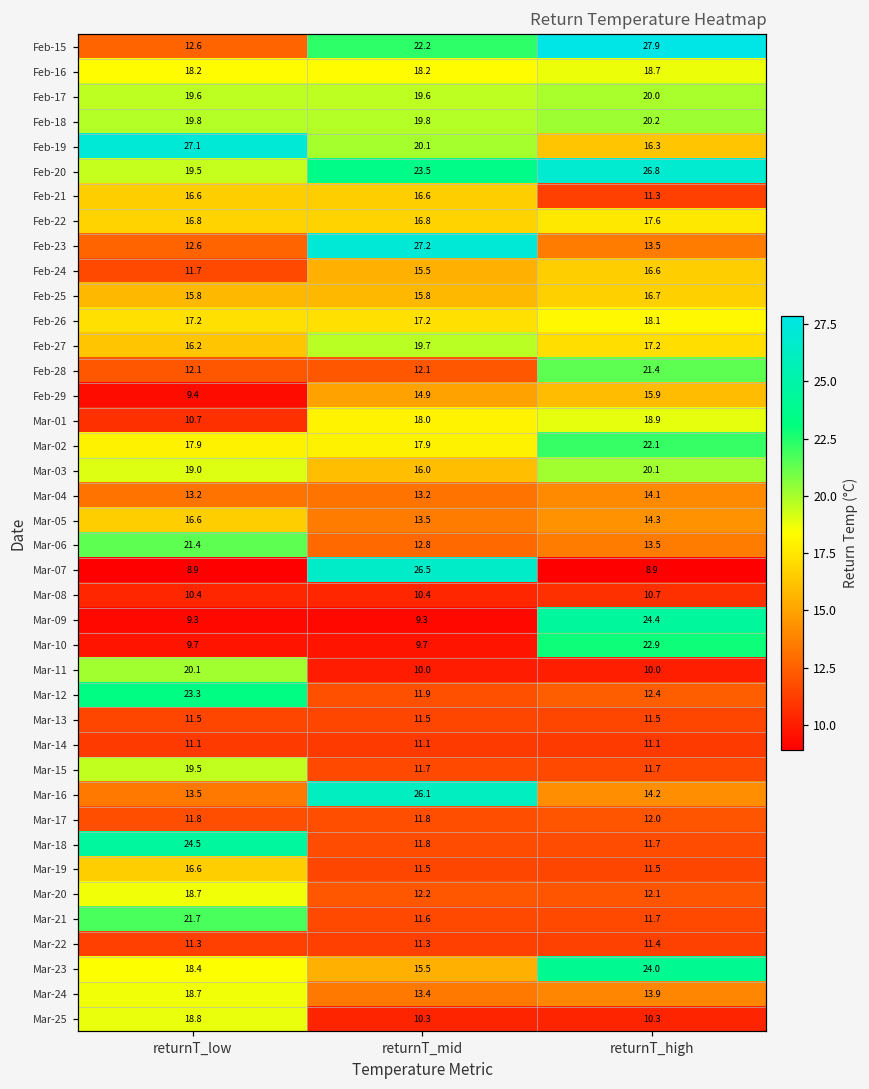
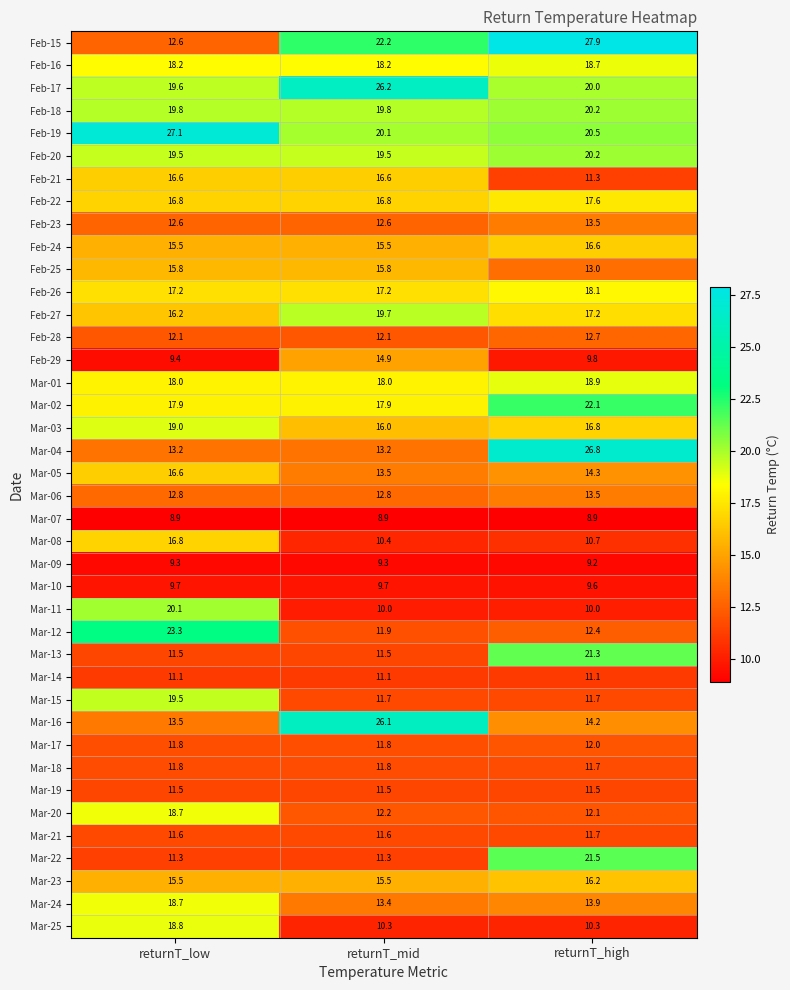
Feb-17, returnT_mid: 19.6 -> 26.2
Feb-19, returnT_high: 16.3 -> 20.5
Feb-20, returnT_mid: 23.5 -> 19.5
Feb-20, returnT_high: 26.8 -> 20.2
Feb-23, returnT_mid: 27.2 -> 12.6
Feb-24, returnT_low: 11.7 -> 15.5
Feb-25, returnT_high: 16.7 -> 13.0
Feb-28, returnT_high: 21.4 -> 12.7
Feb-29, returnT_high: 15.9 -> 9.8
Mar-01, returnT_low: 10.7 -> 18.0
Mar-03, returnT_high: 20.1 -> 16.8
Mar-04, returnT_high: 14.1 -> 26.8
Mar-06, returnT_low: 21.4 -> 12.8
Mar-07, returnT_mid: 26.5 -> 8.9
Mar-08, returnT_low: 10.4 -> 16.8
Mar-09, returnT_high: 24.4 -> 9.2
Mar-10, returnT_high: 22.9 -> 9.6
Mar-13, returnT_high: 11.5 -> 21.3
Mar-18, returnT_low: 24.5 -> 11.8
Mar-19, returnT_low: 16.6 -> 11.5
Mar-21, returnT_low: 21.7 -> 11.6
Mar-22, returnT_high: 11.4 -> 21.5
Mar-23, returnT_low: 18.4 -> 15.5
Mar-23, returnT_high: 24.0 -> 16.2
